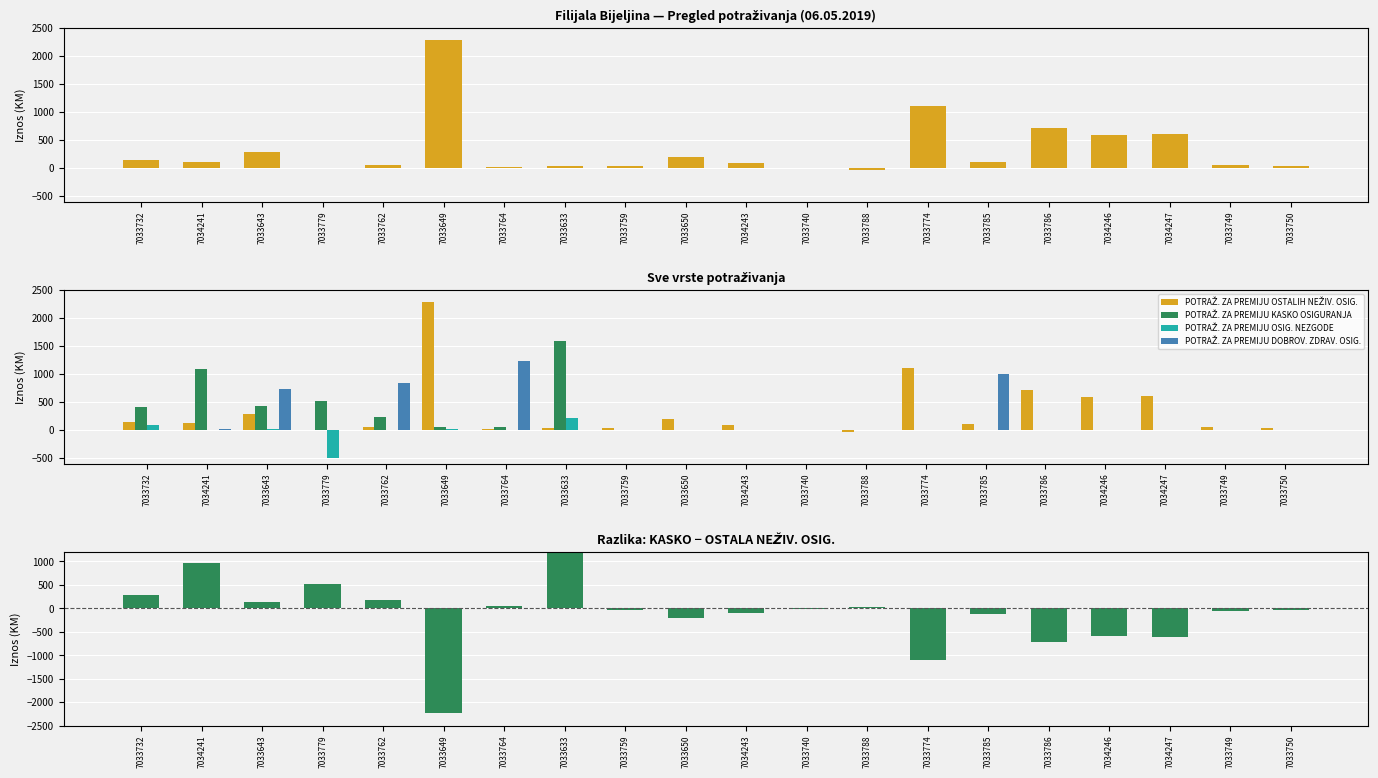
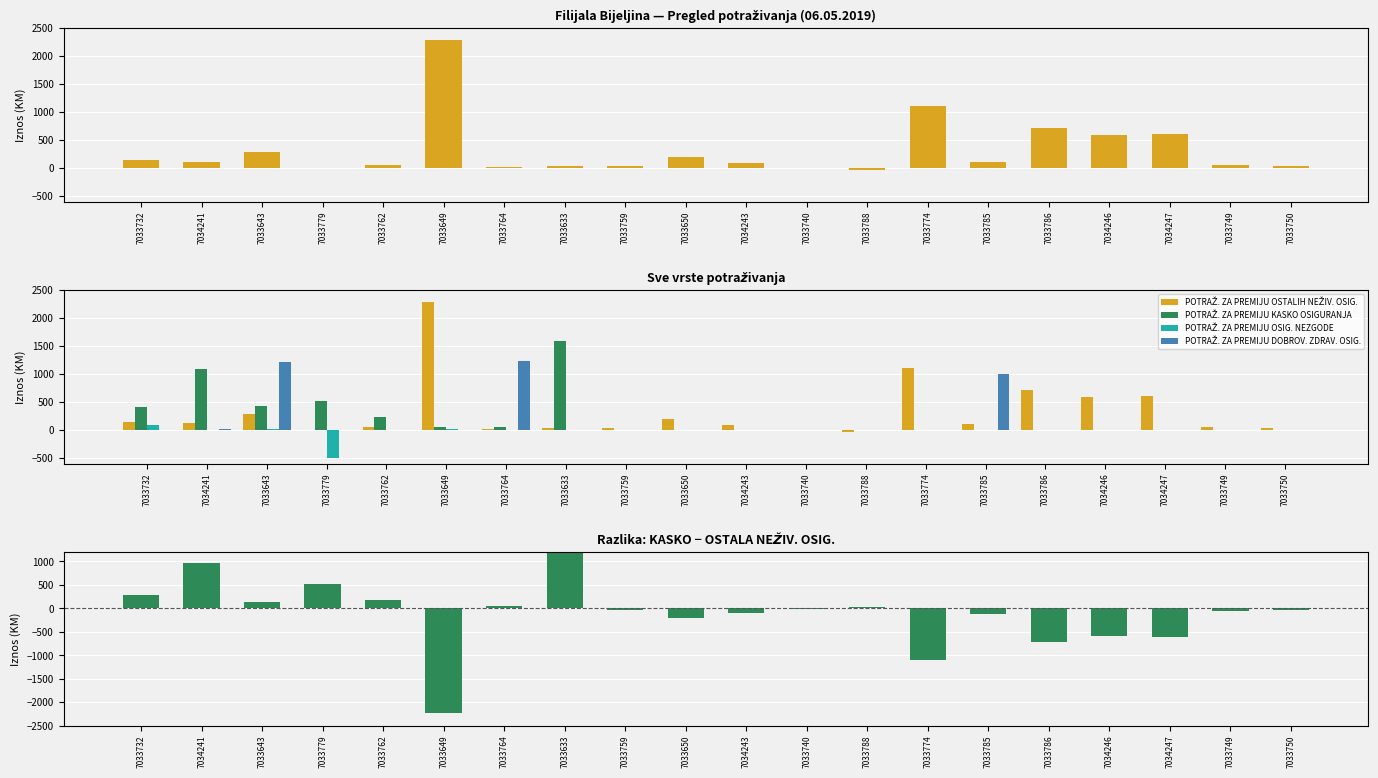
Sve vrste potraživanja, POTRAŽ. ZA PREMIJU DOBROV. ZDRAV. OSIG., 7033643: 700 -> 1200
Sve vrste potraživanja, POTRAŽ. ZA PREMIJU DOBROV. ZDRAV. OSIG., 7033762: 800 -> 0
Sve vrste potraživanja, POTRAŽ. ZA PREMIJU OSIG. NEZGODE, 7033633: 200 -> 0
